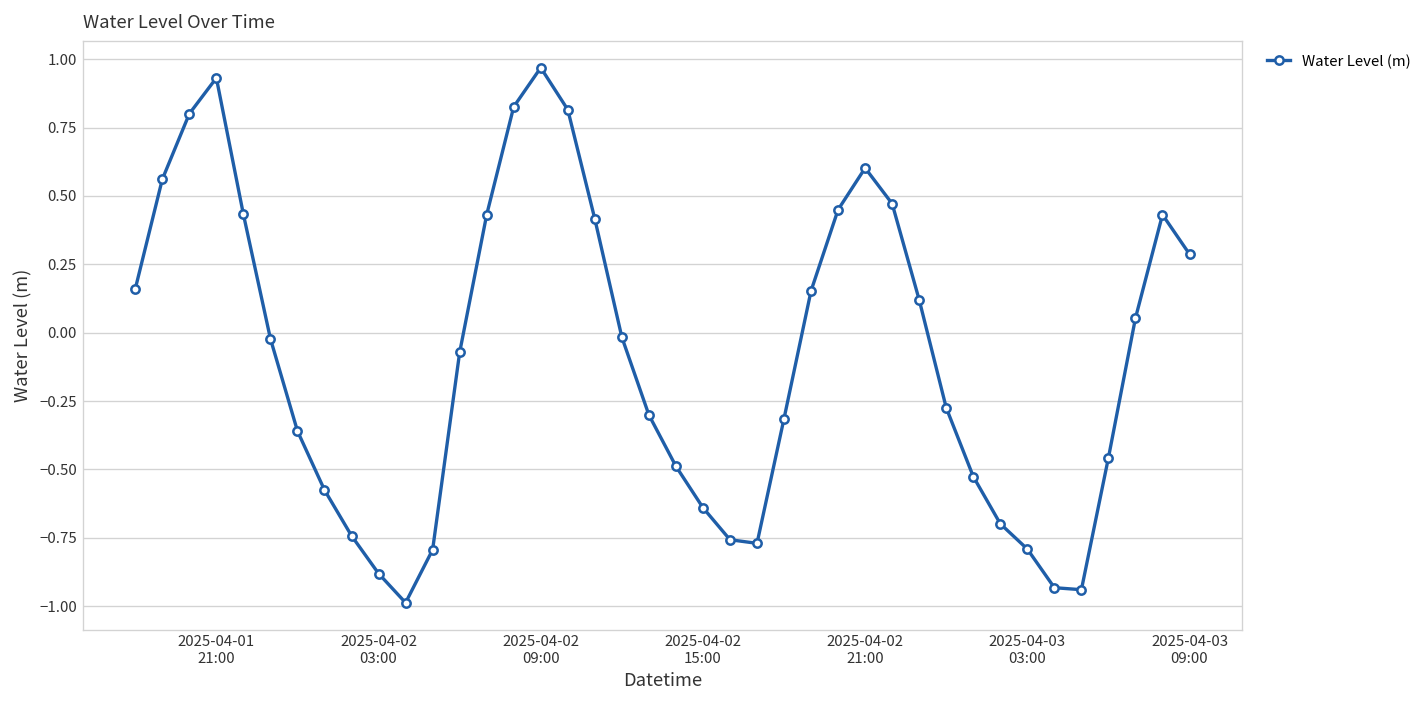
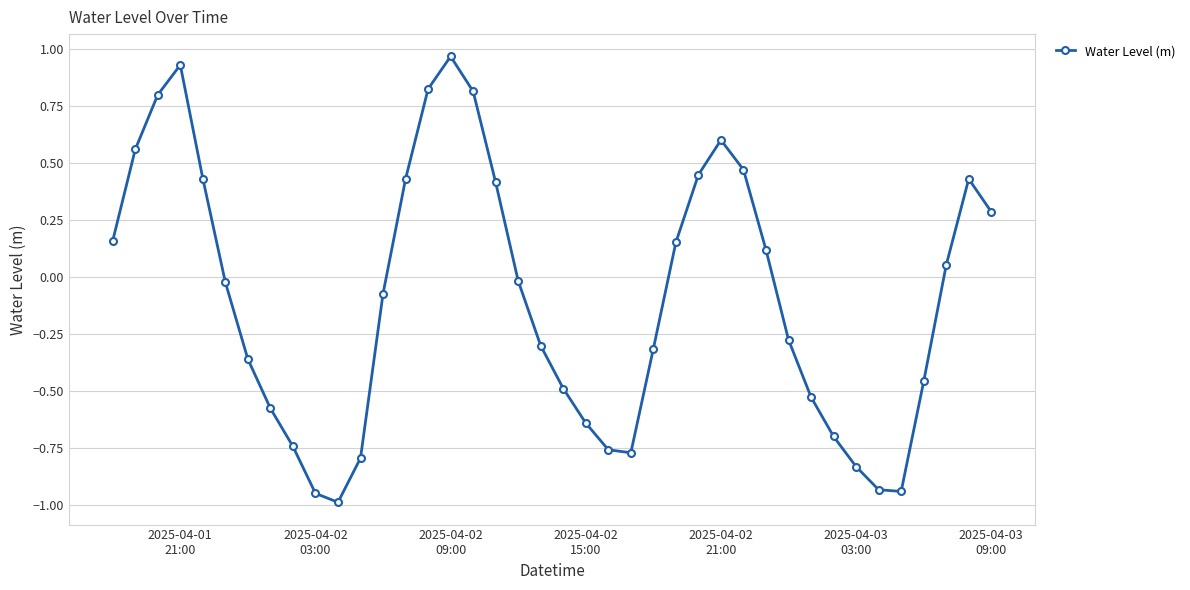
2025-04-02 03:00: -0.88 -> -0.95
2025-04-03 03:00: -0.79 -> -0.83
